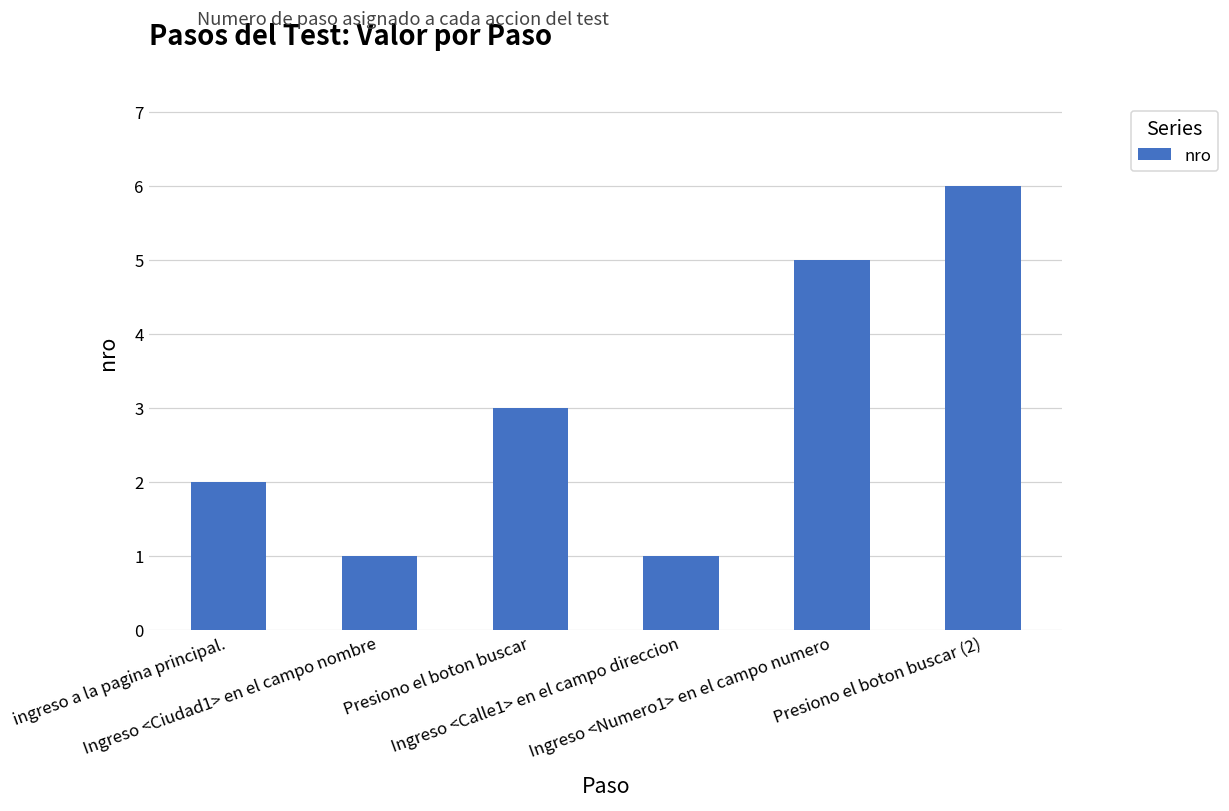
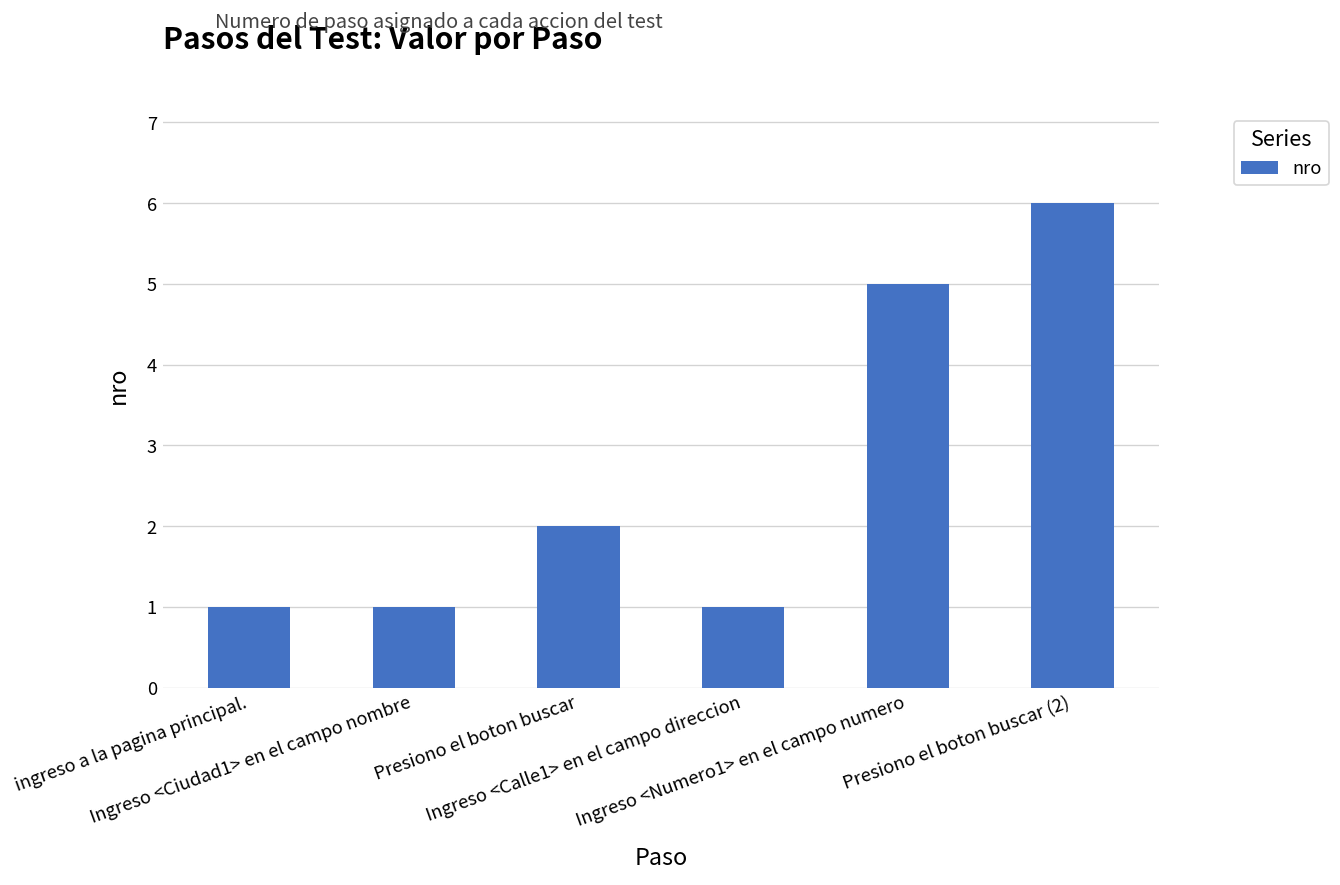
ingreso a la pagina principal.: 2 -> 1
Presiono el boton buscar: 3 -> 2
